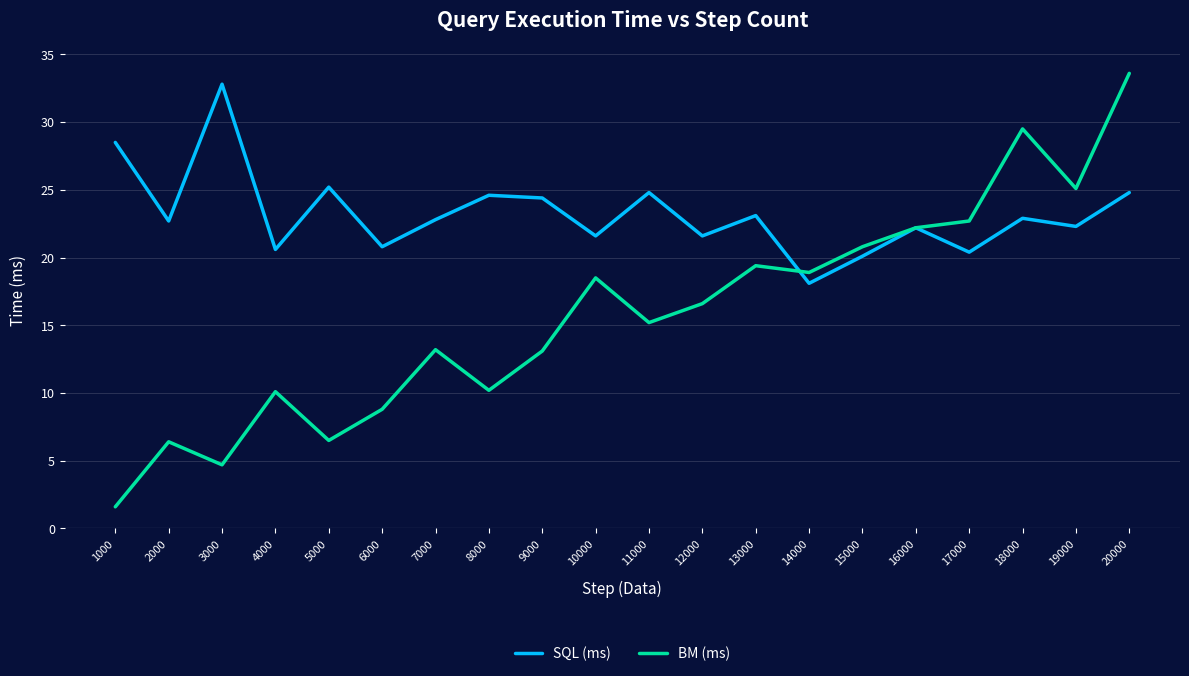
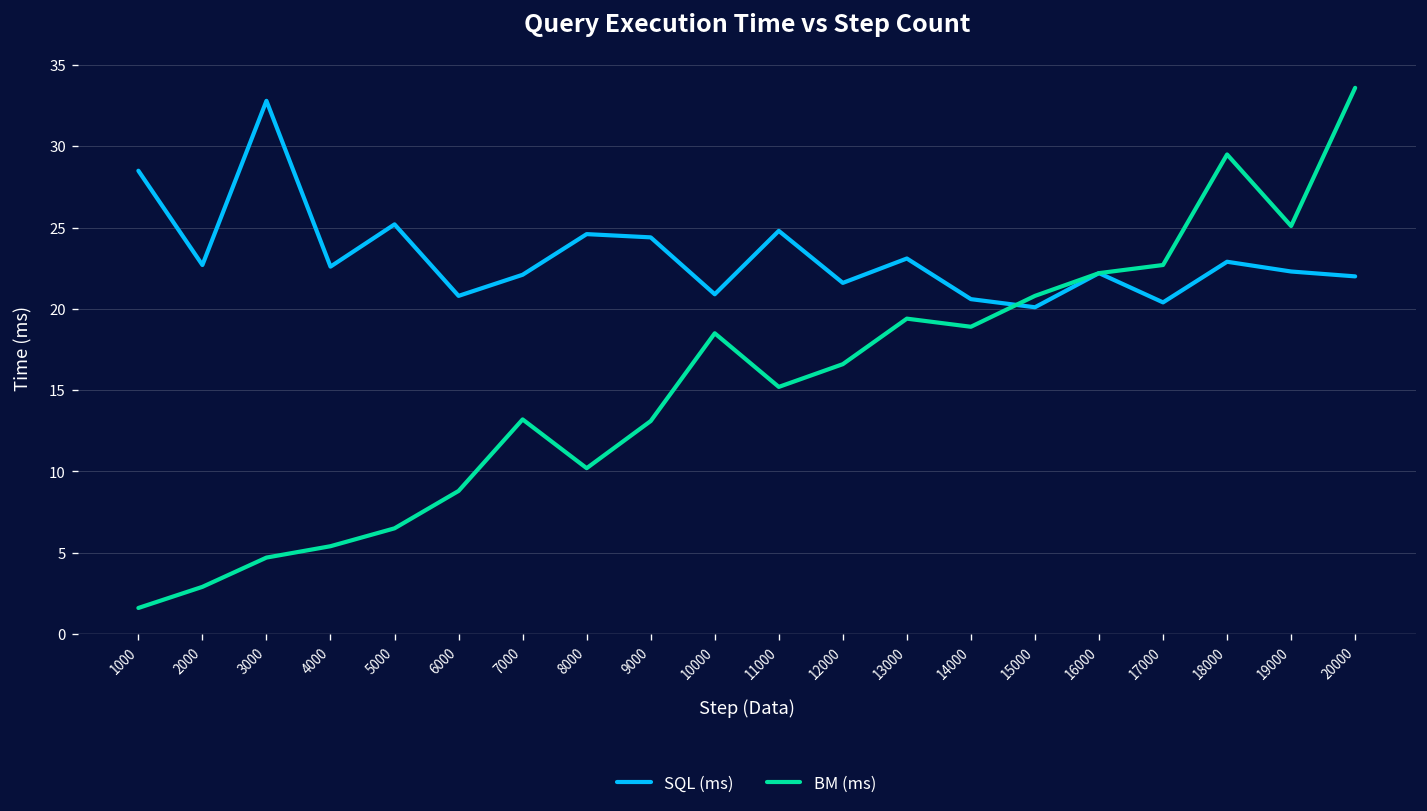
BM (ms), 2000: 6.4 -> 2.9
SQL (ms), 4000: 20.6 -> 22.6
BM (ms), 4000: 10.1 -> 5.4
SQL (ms), 7000: 22.8 -> 22.1
SQL (ms), 10000: 21.6 -> 20.9
SQL (ms), 14000: 18.1 -> 20.6
SQL (ms), 20000: 24.8 -> 22.0
